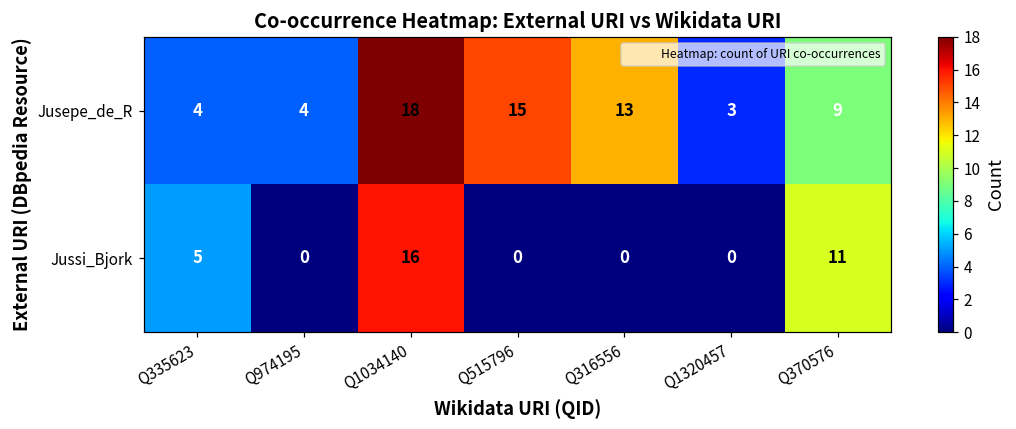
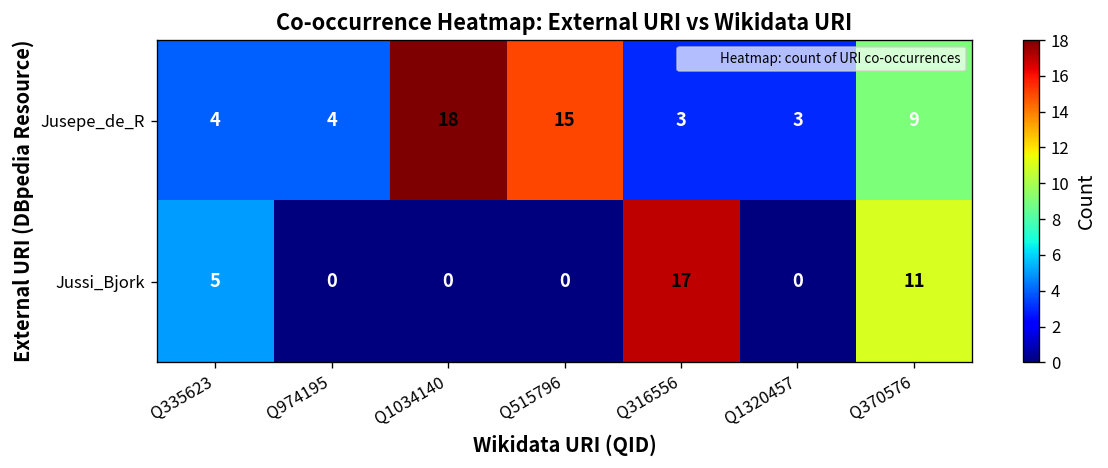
Jusepe_de_R, Q316556: 13 -> 3
Jussi_Bjork, Q1034140: 16 -> 0
Jussi_Bjork, Q316556: 0 -> 17
